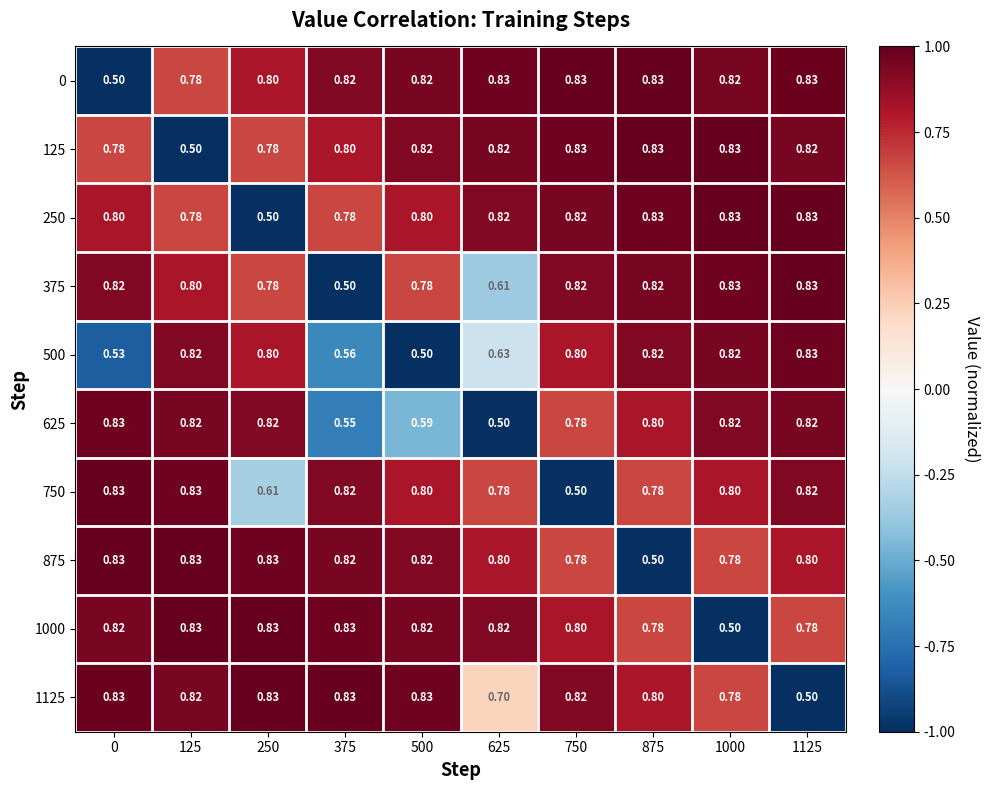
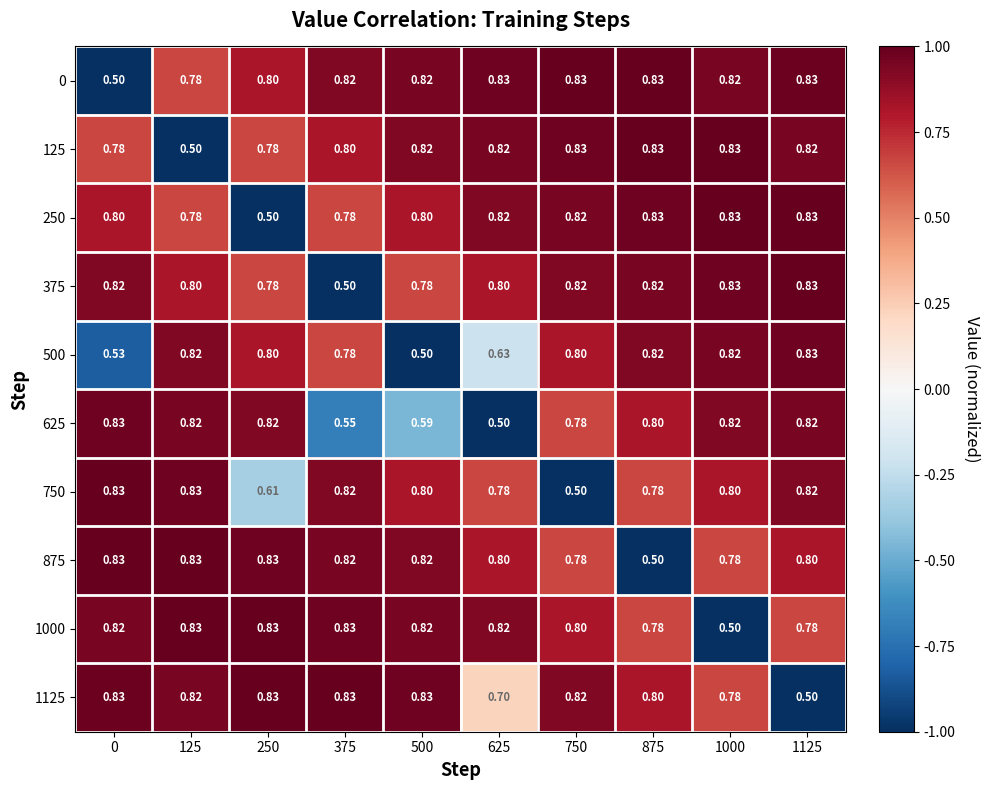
375, 625: 0.61 -> 0.80
500, 375: 0.56 -> 0.78
